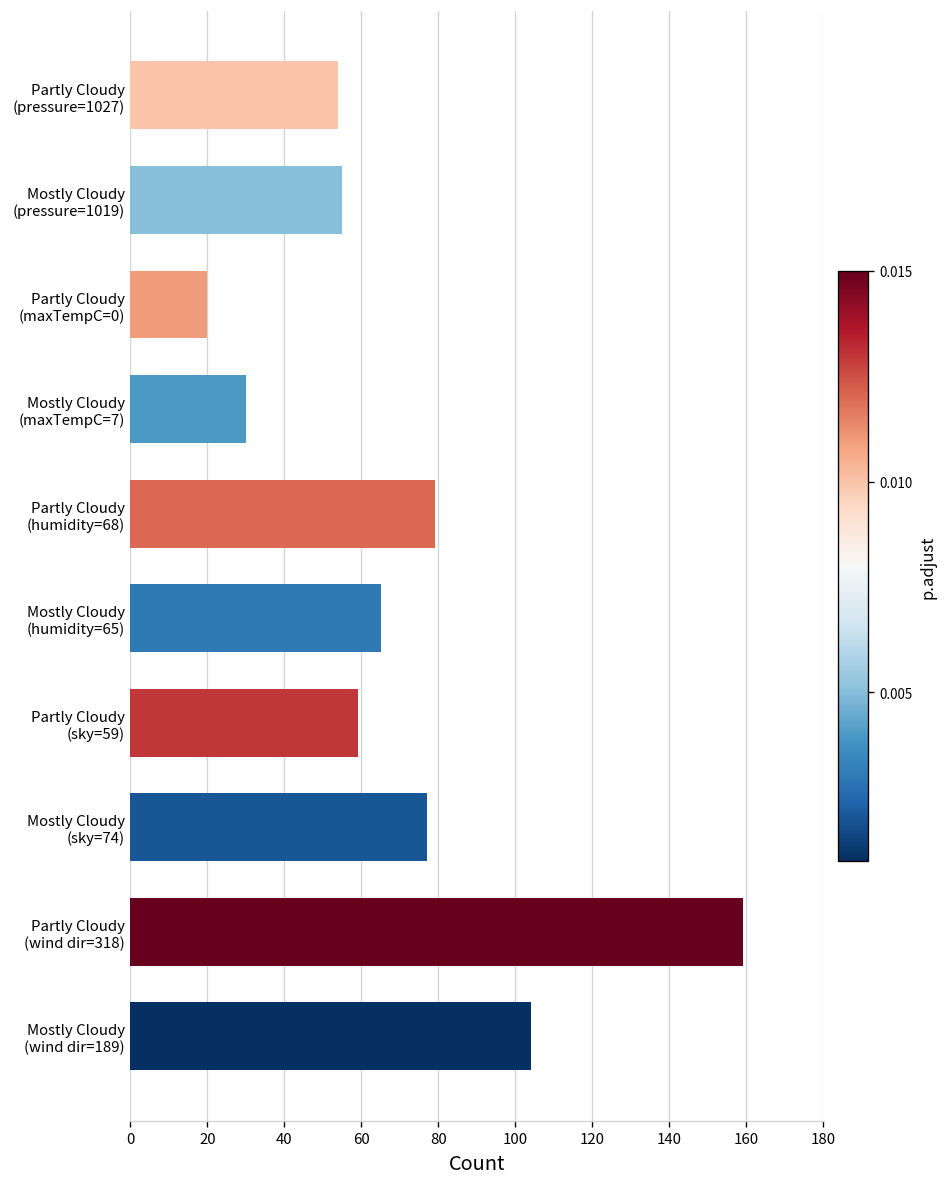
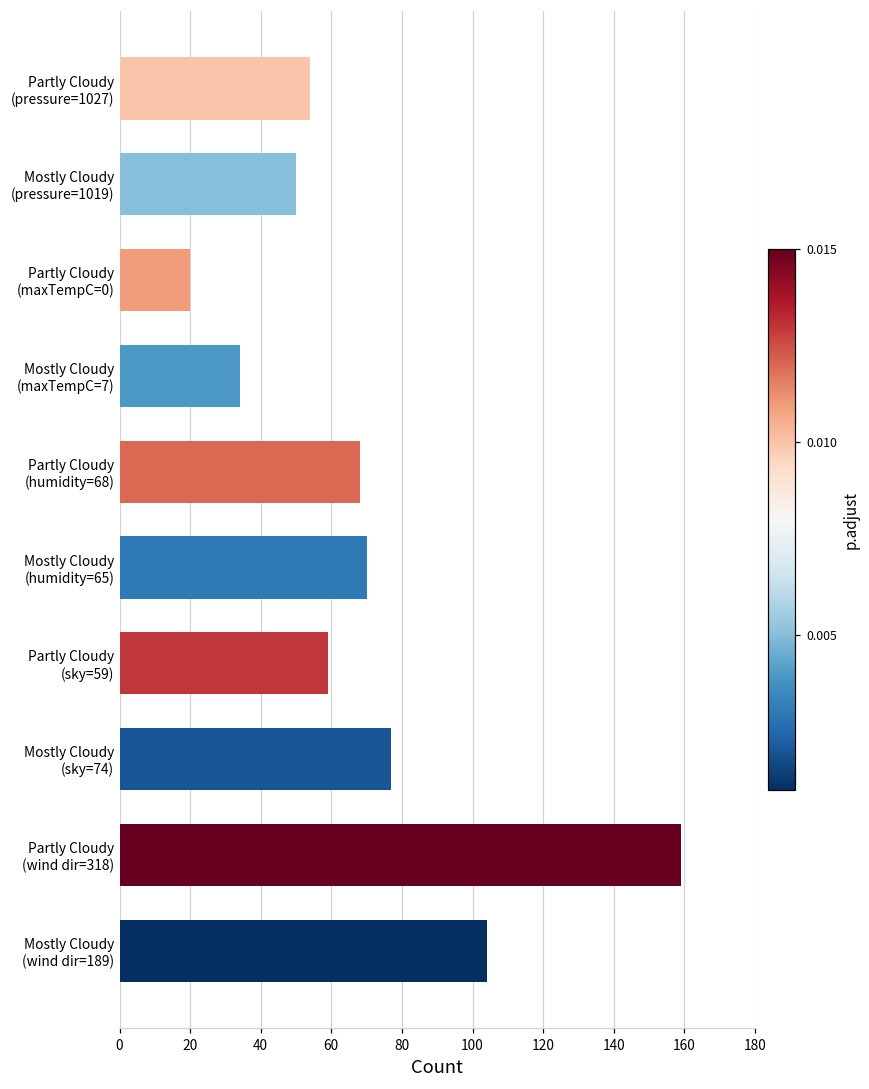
Mostly Cloudy (pressure=1019): 55 -> 50
Mostly Cloudy (maxTempC=7): 30 -> 34
Partly Cloudy (humidity=68): 79 -> 68
Mostly Cloudy (humidity=65): 65 -> 70
